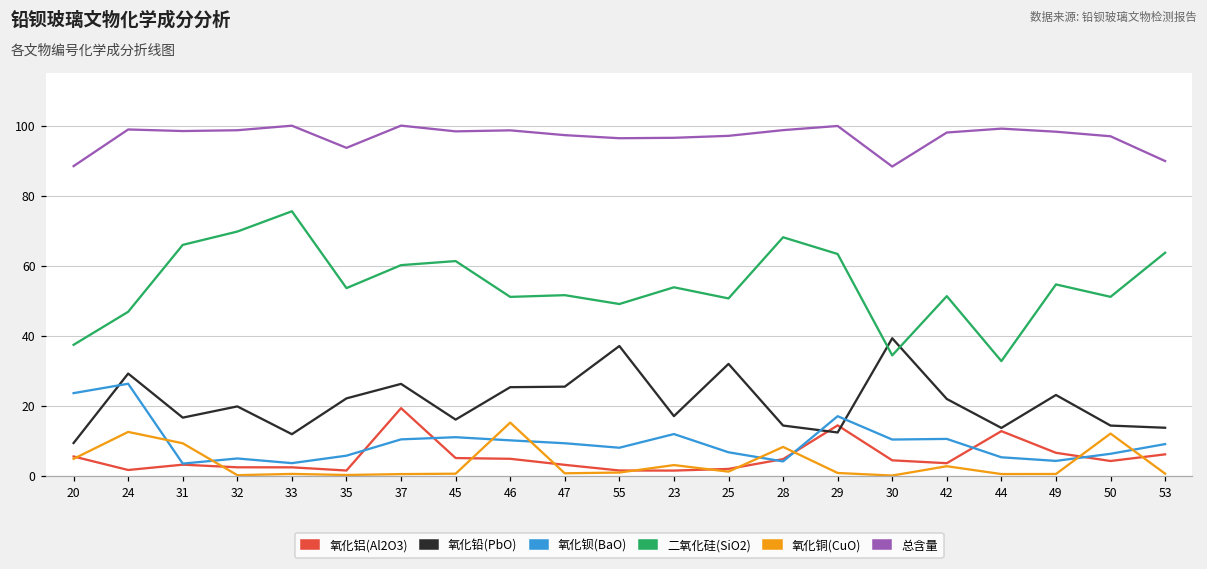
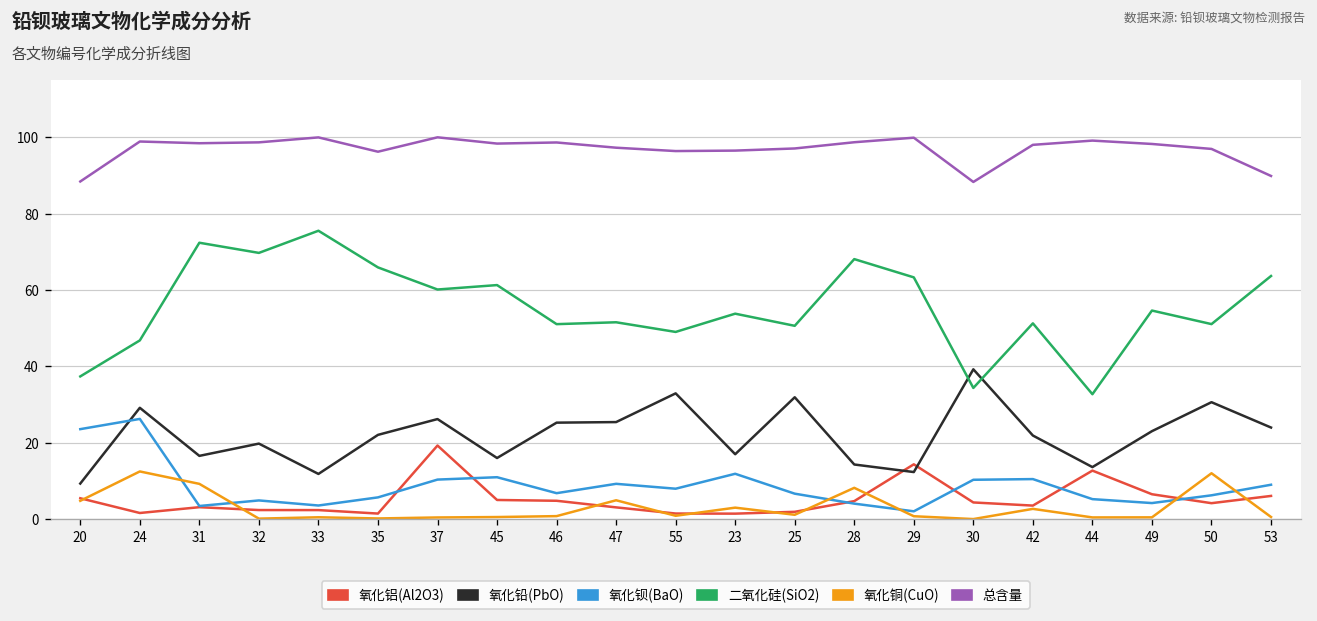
二氧化硅(SiO2), 31: 66 -> 72
二氧化硅(SiO2), 35: 54 -> 66
总含量, 35: 94 -> 96
氧化钡(BaO), 46: 10 -> 7
氧化铜(CuO), 46: 15 -> 1
氧化铜(CuO), 47: 1 -> 5
氧化铅(PbO), 55: 37 -> 33
氧化钡(BaO), 29: 17 -> 2
氧化铅(PbO), 50: 14 -> 31
氧化铅(PbO), 53: 14 -> 24
